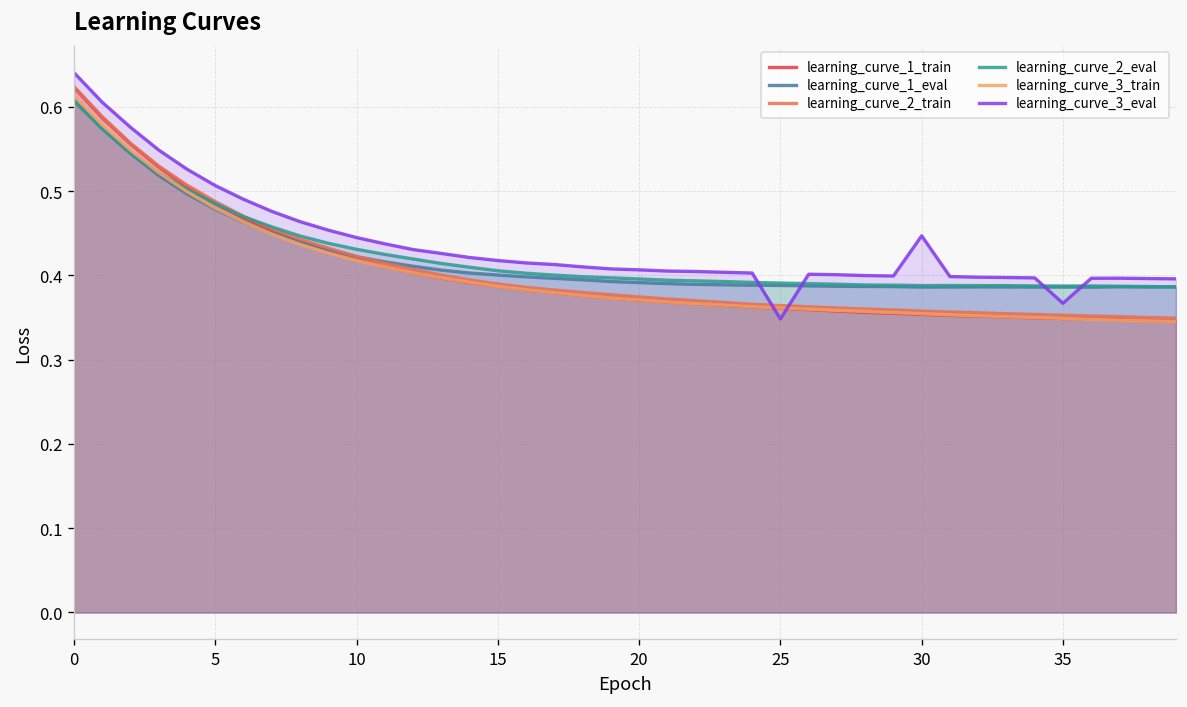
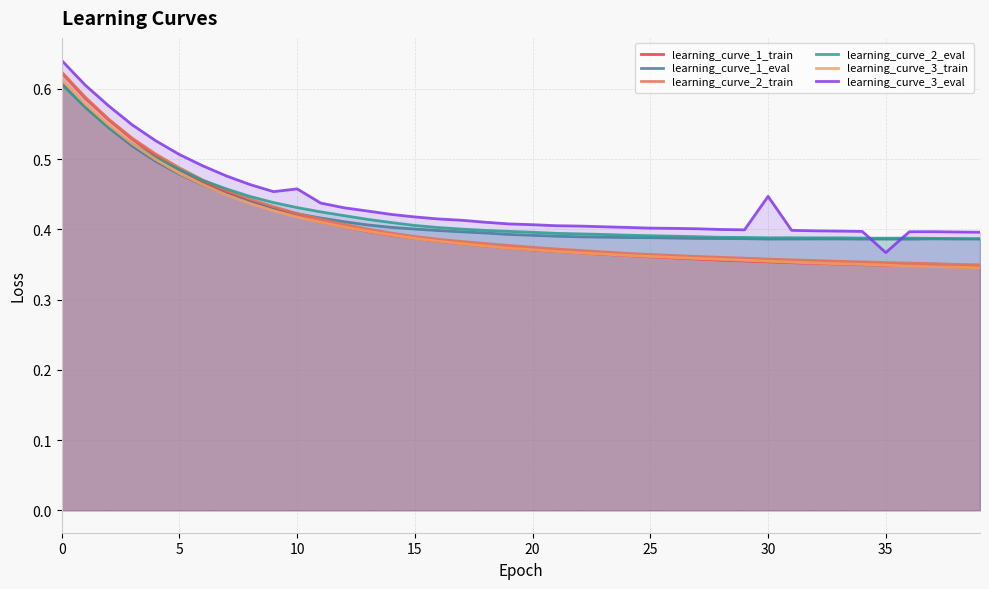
learning_curve_3_eval, 10: 0.44 -> 0.46
learning_curve_3_eval, 25: 0.35 -> 0.40
